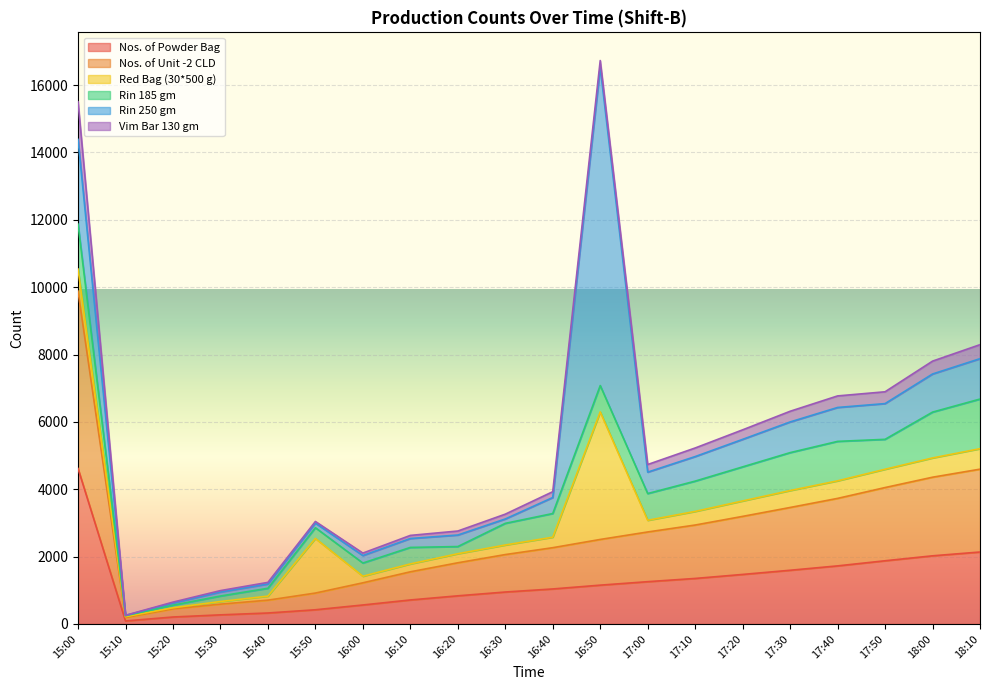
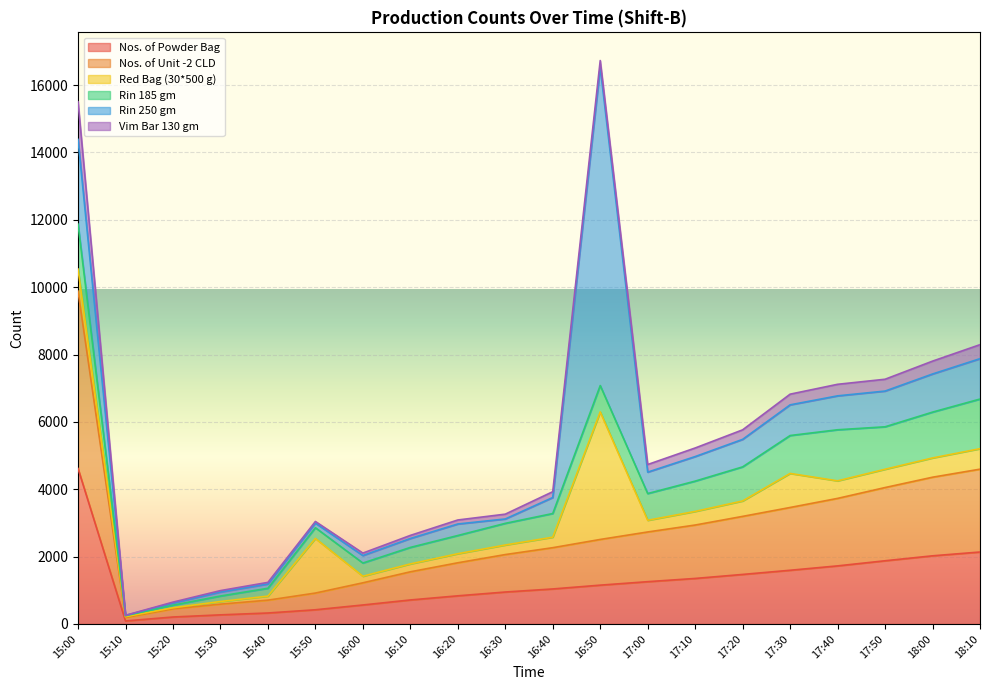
Rin 185 gm, 16:20: 200 -> 500
Red Bag (30*500 g), 17:30: 500 -> 1000
Rin 185 gm, 17:40: 1200 -> 1500
Rin 185 gm, 17:50: 900 -> 1300
